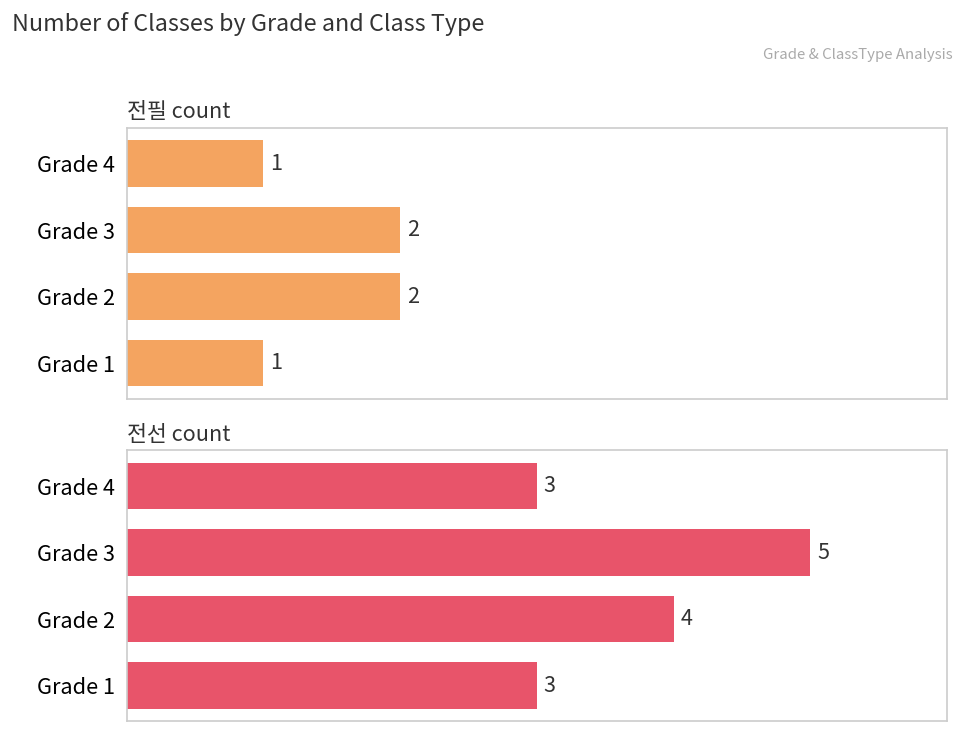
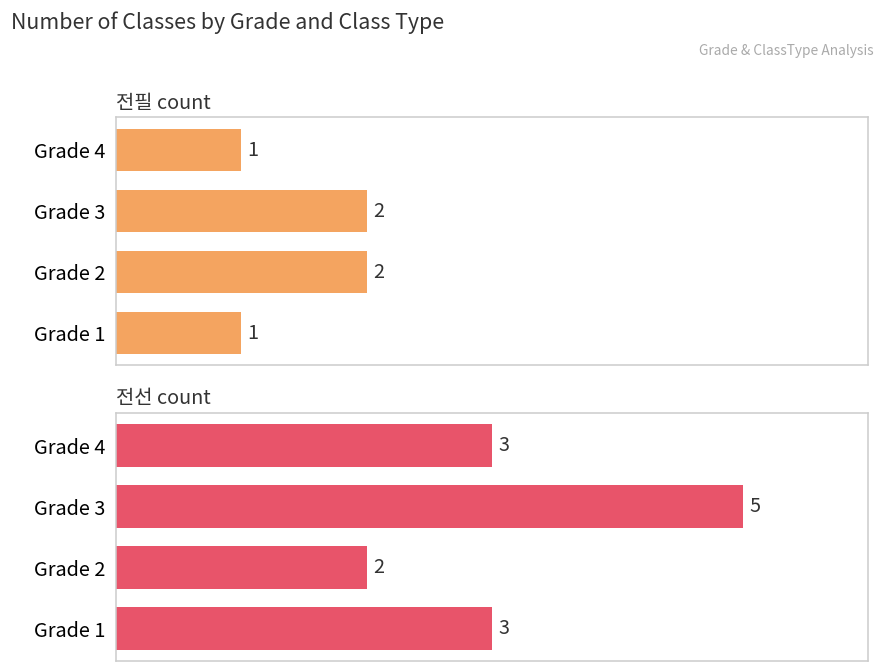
전선 count, Grade 2: 4 -> 2
